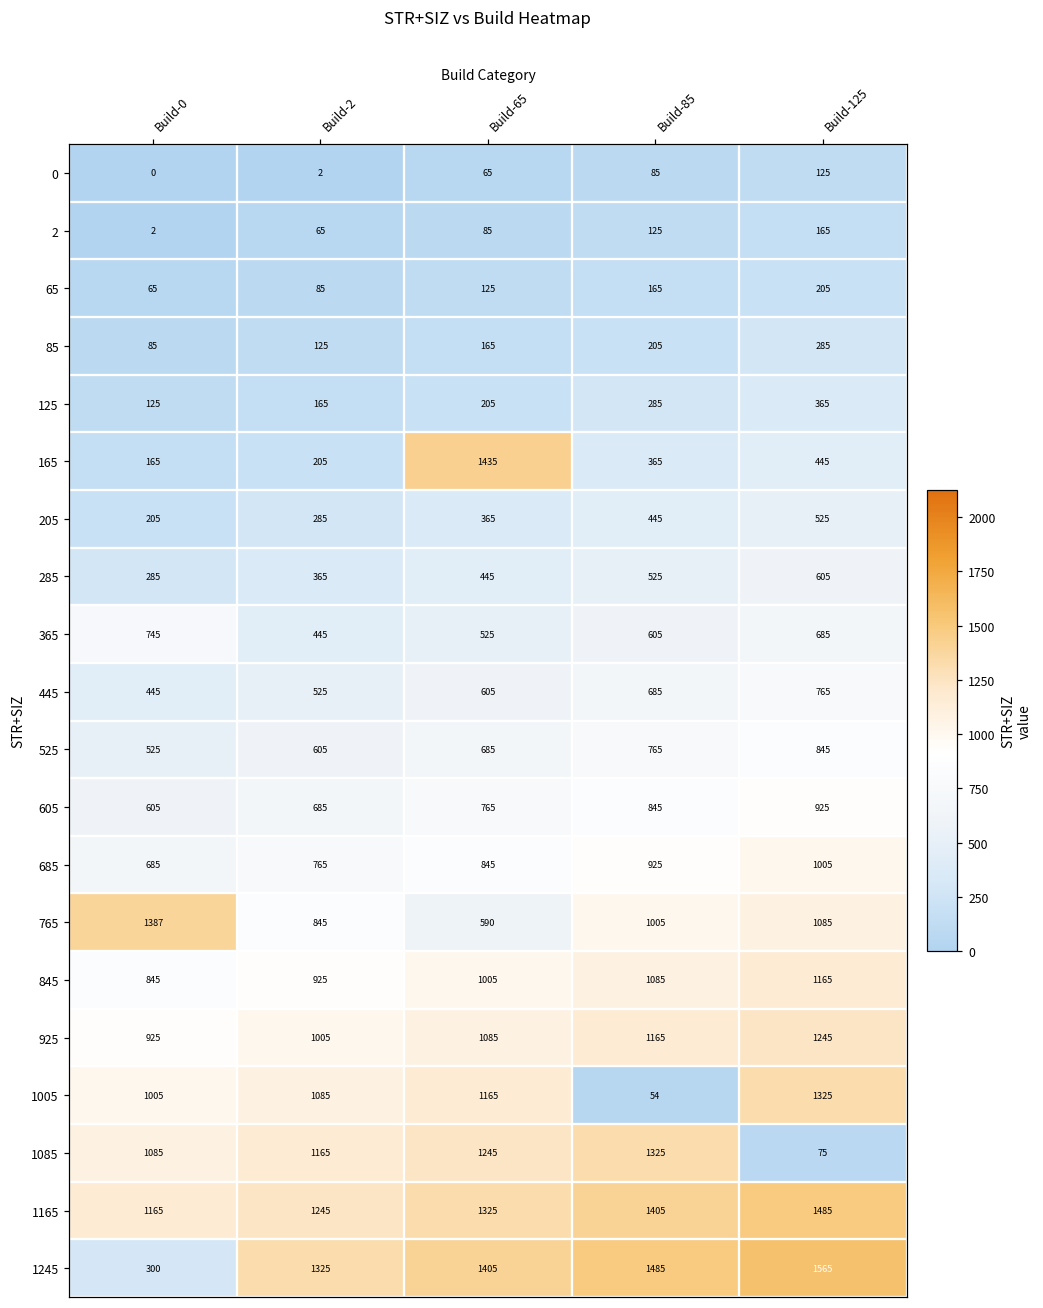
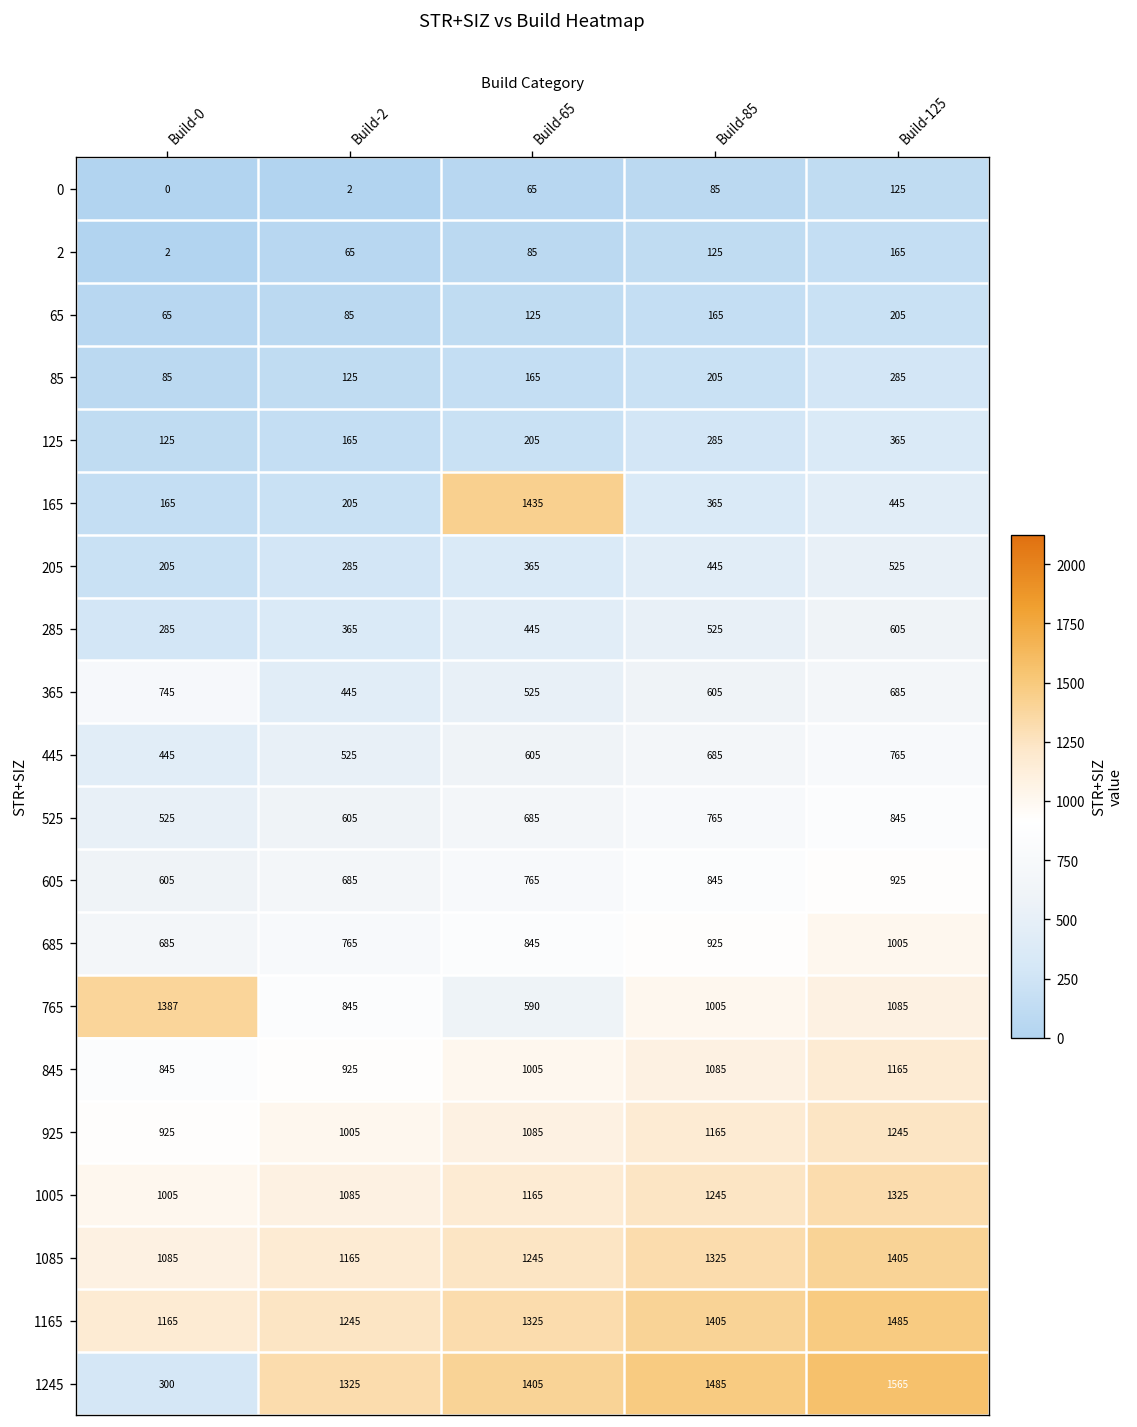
1005, Build-85: 54 -> 1245
1085, Build-125: 75 -> 1405
